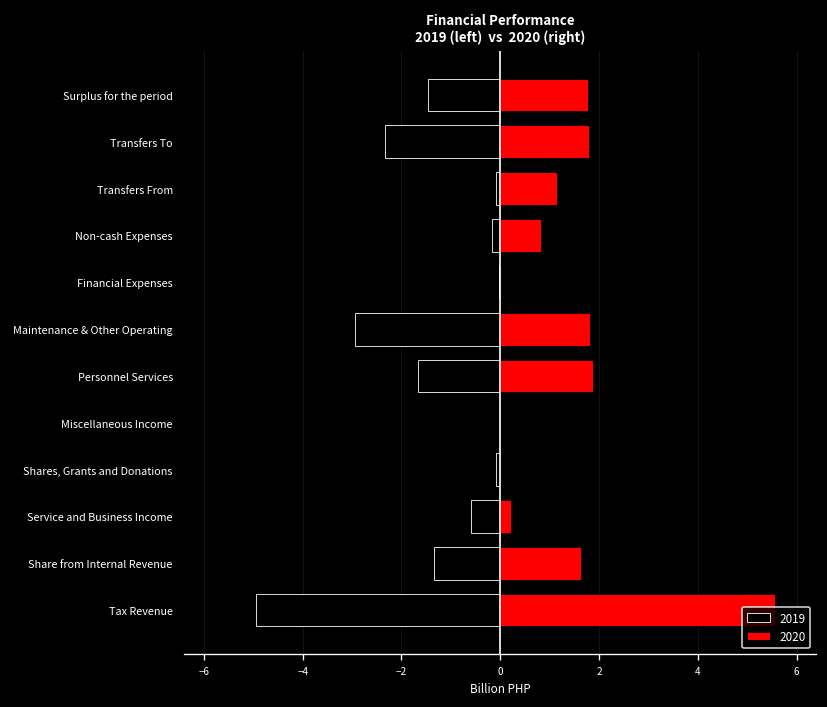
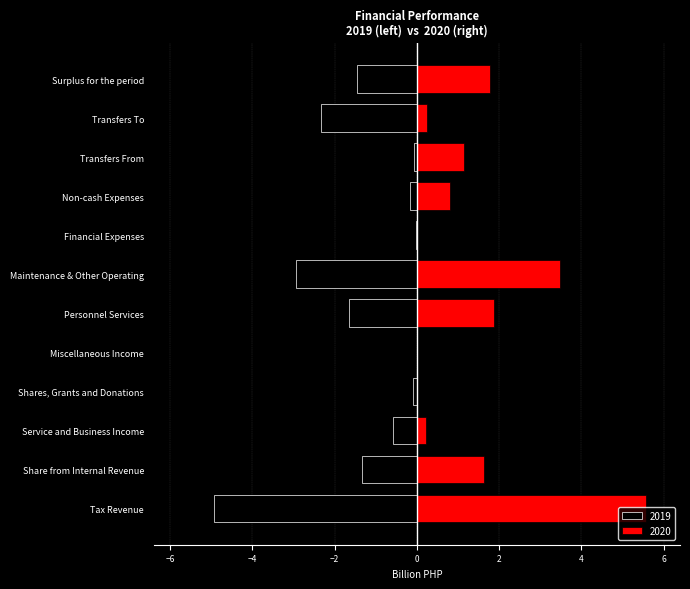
2020, Transfers To: 1.8 -> 0.2
2020, Maintenance & Other Operating: 1.8 -> 3.5
